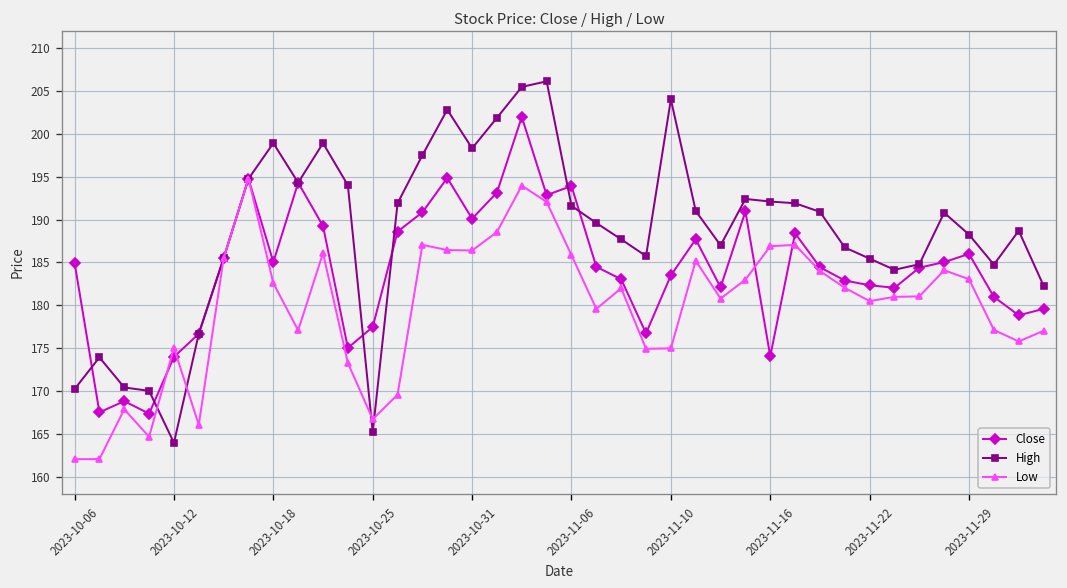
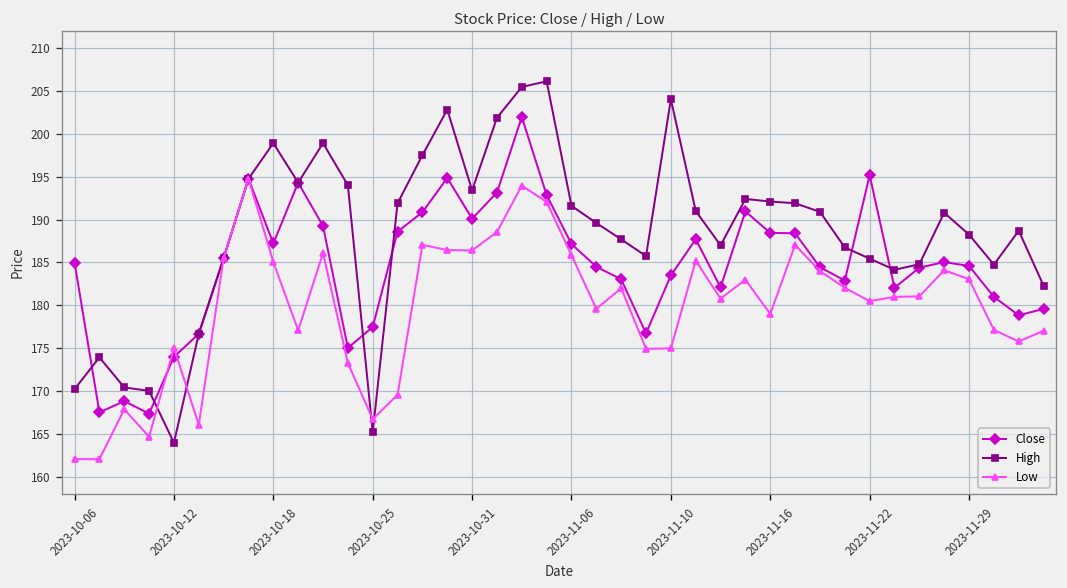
Close, 2023-10-18: 185 -> 187
Low, 2023-10-18: 183 -> 185
High, 2023-10-31: 198 -> 193
Close, 2023-11-06: 194 -> 187
Close, 2023-11-16: 174 -> 188
Low, 2023-11-16: 187 -> 179
Close, 2023-11-22: 182 -> 195
Close, 2023-11-29: 186 -> 185
